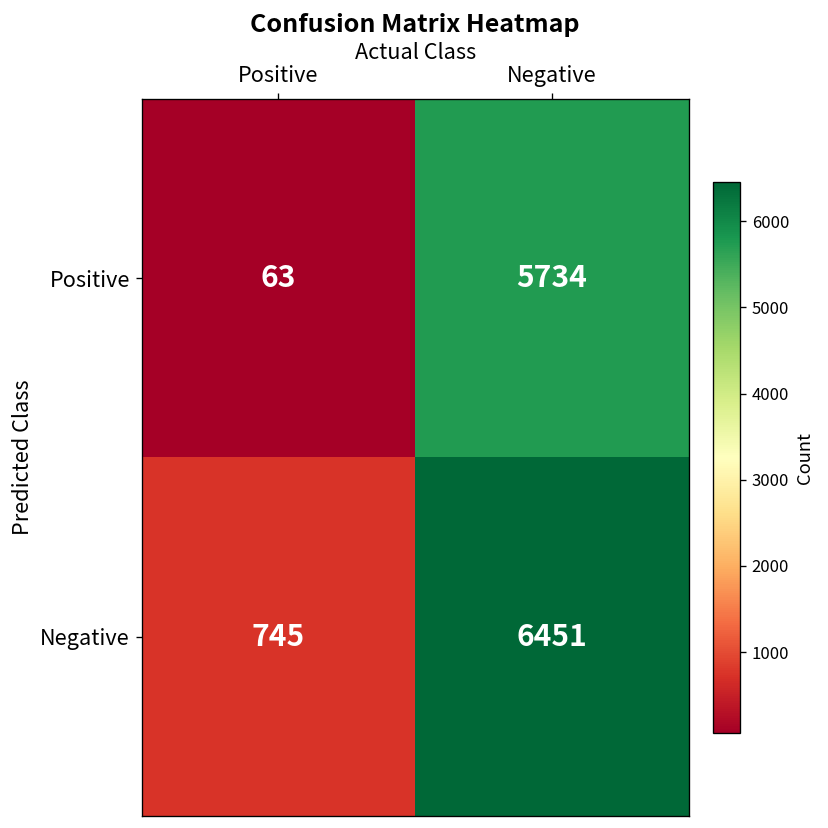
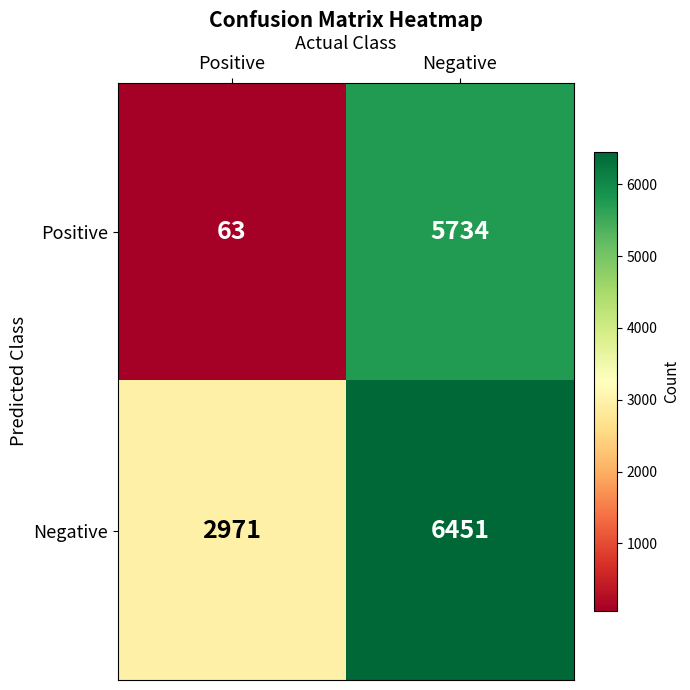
Negative, Positive: 745 -> 2971
